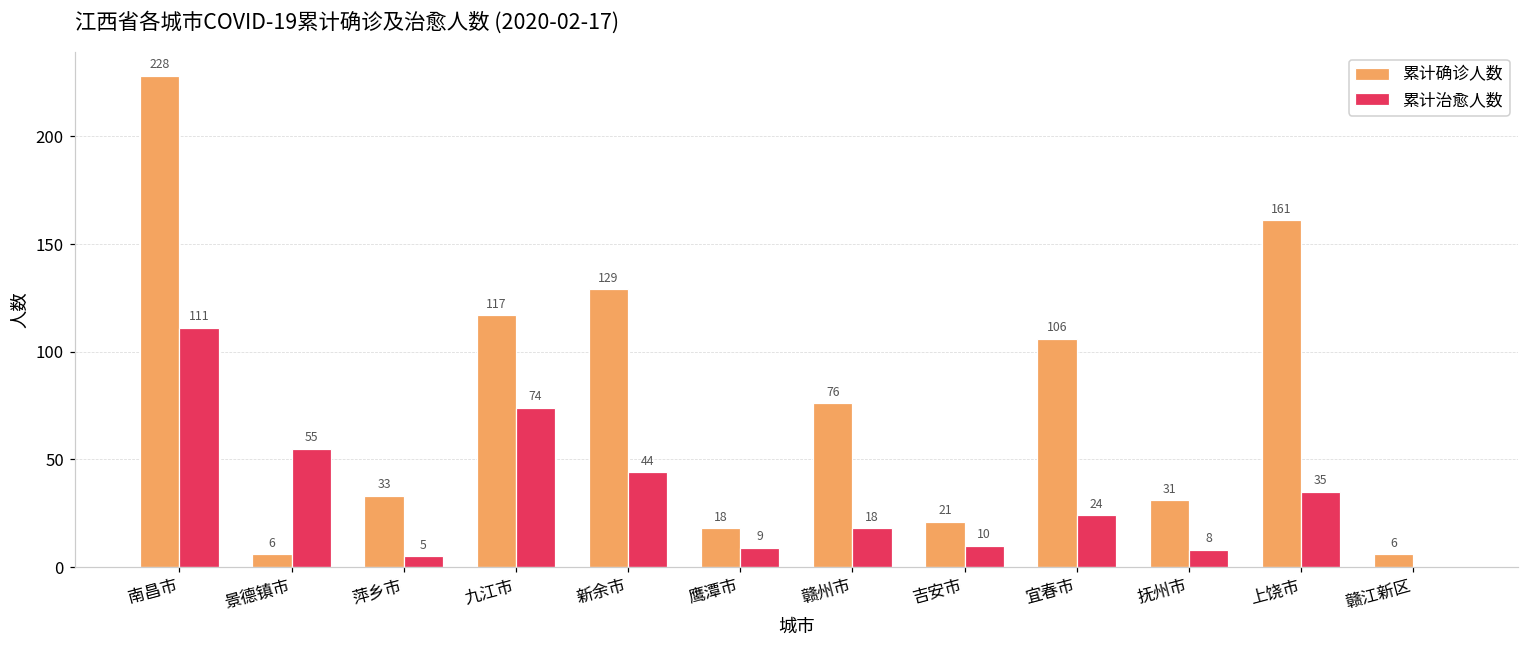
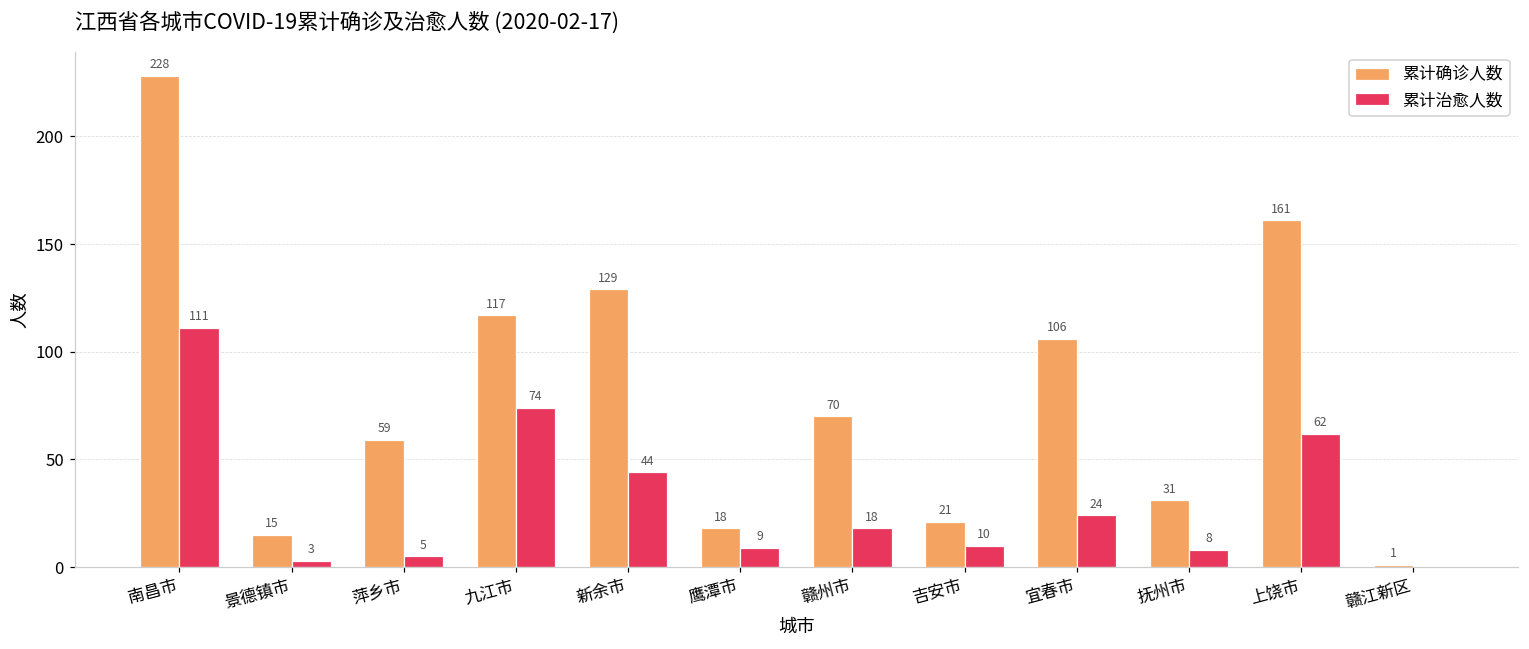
累计确诊人数, 景德镇市: 6 -> 15
累计治愈人数, 景德镇市: 55 -> 3
累计确诊人数, 萍乡市: 33 -> 59
累计确诊人数, 赣州市: 76 -> 70
累计治愈人数, 上饶市: 35 -> 62
累计确诊人数, 赣江新区: 6 -> 1
